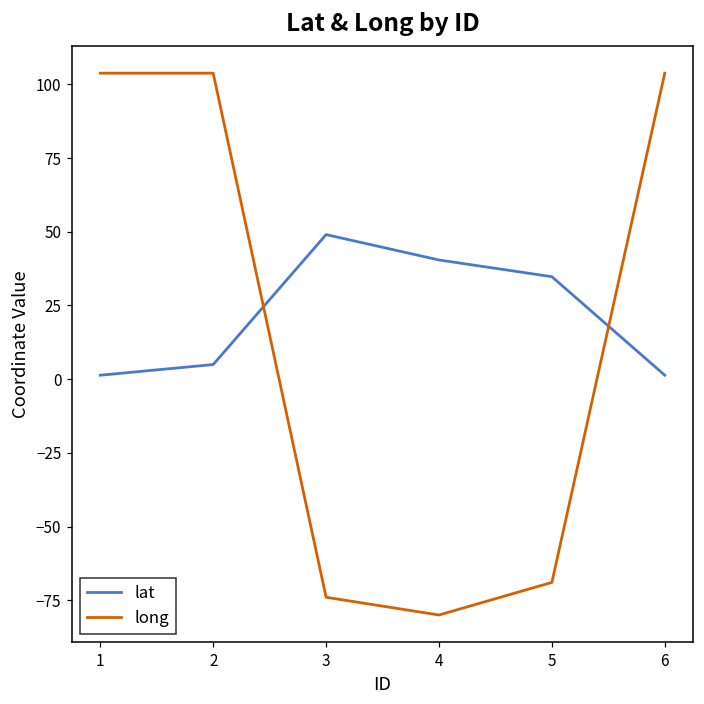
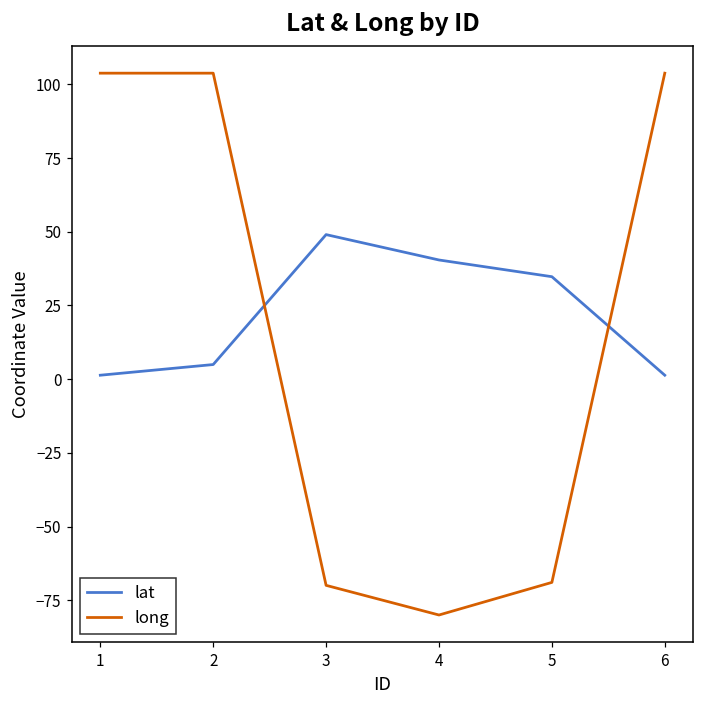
long, 3: -74 -> -70
